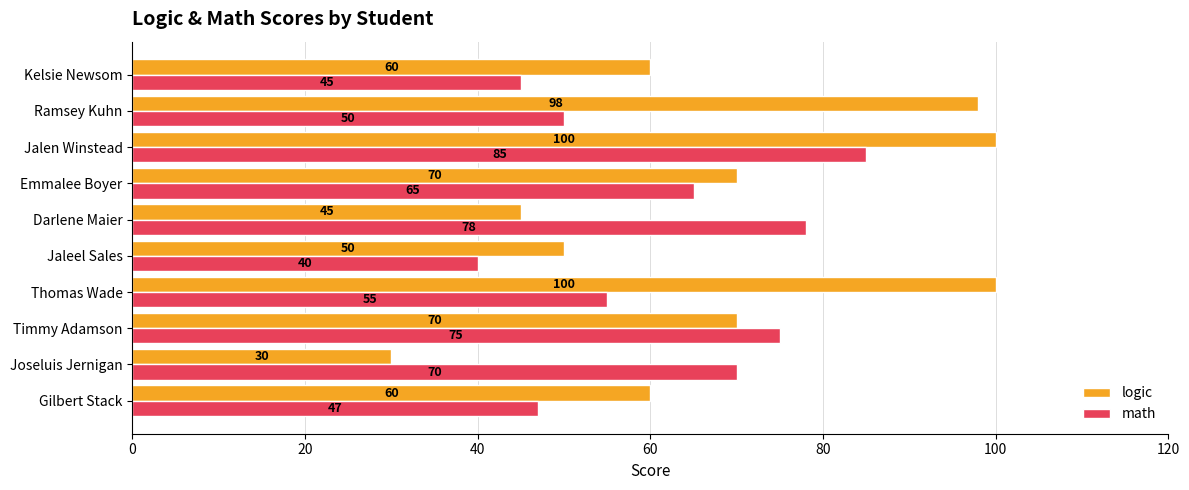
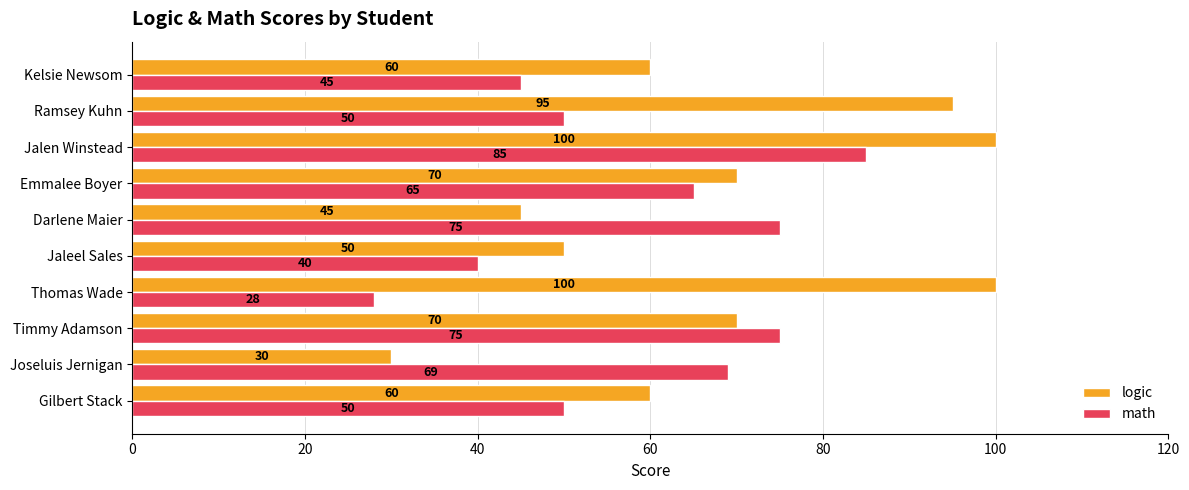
logic, Ramsey Kuhn: 98 -> 95
math, Darlene Maier: 78 -> 75
math, Thomas Wade: 55 -> 28
math, Joseluis Jernigan: 70 -> 69
math, Gilbert Stack: 47 -> 50
